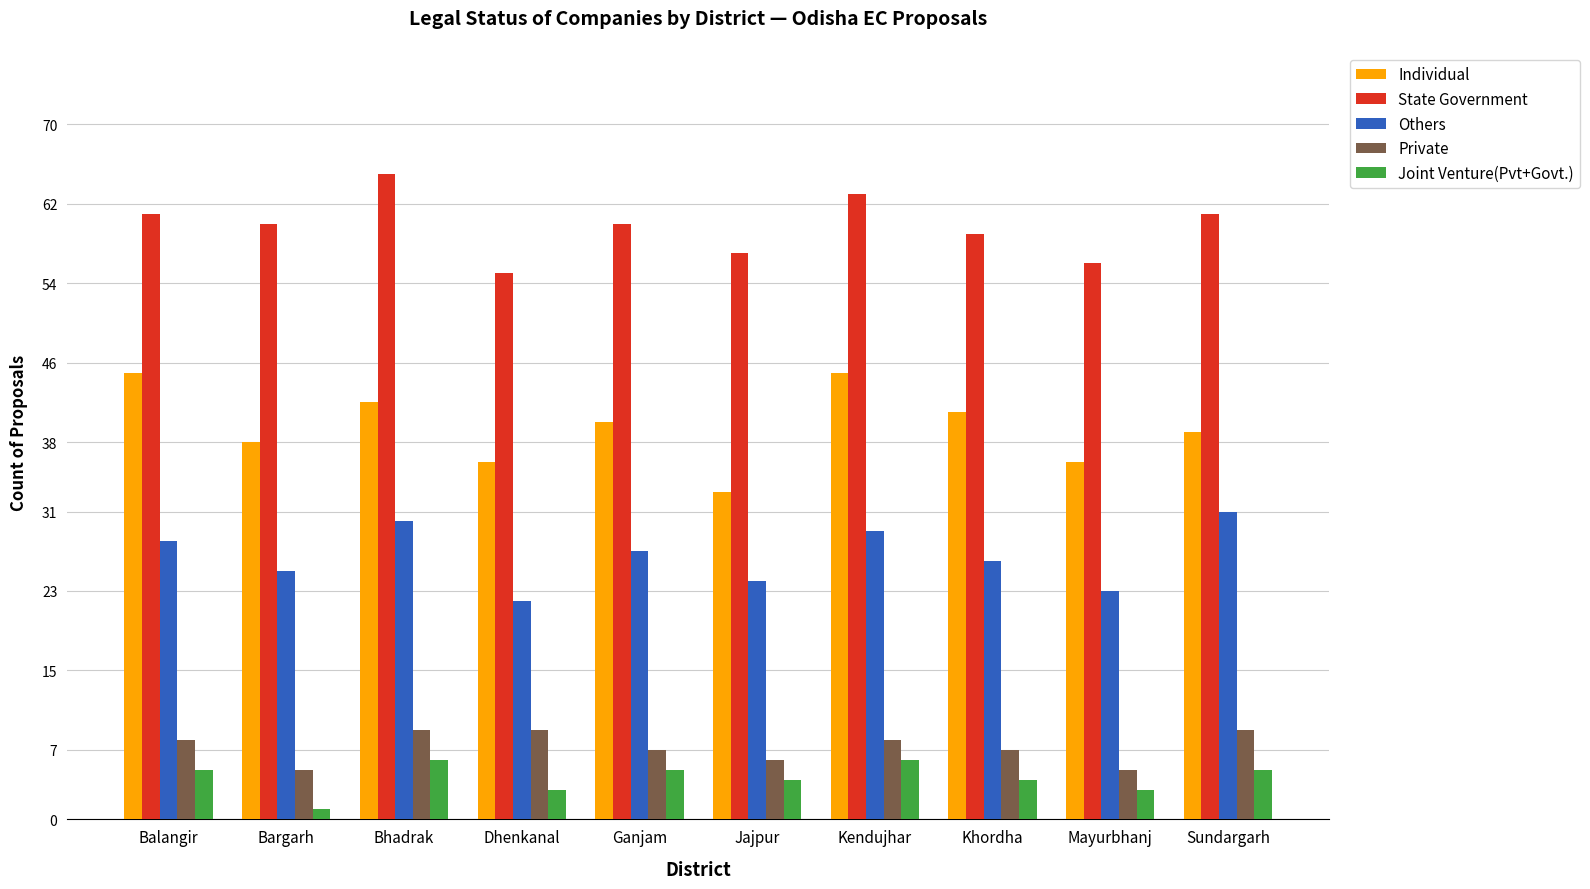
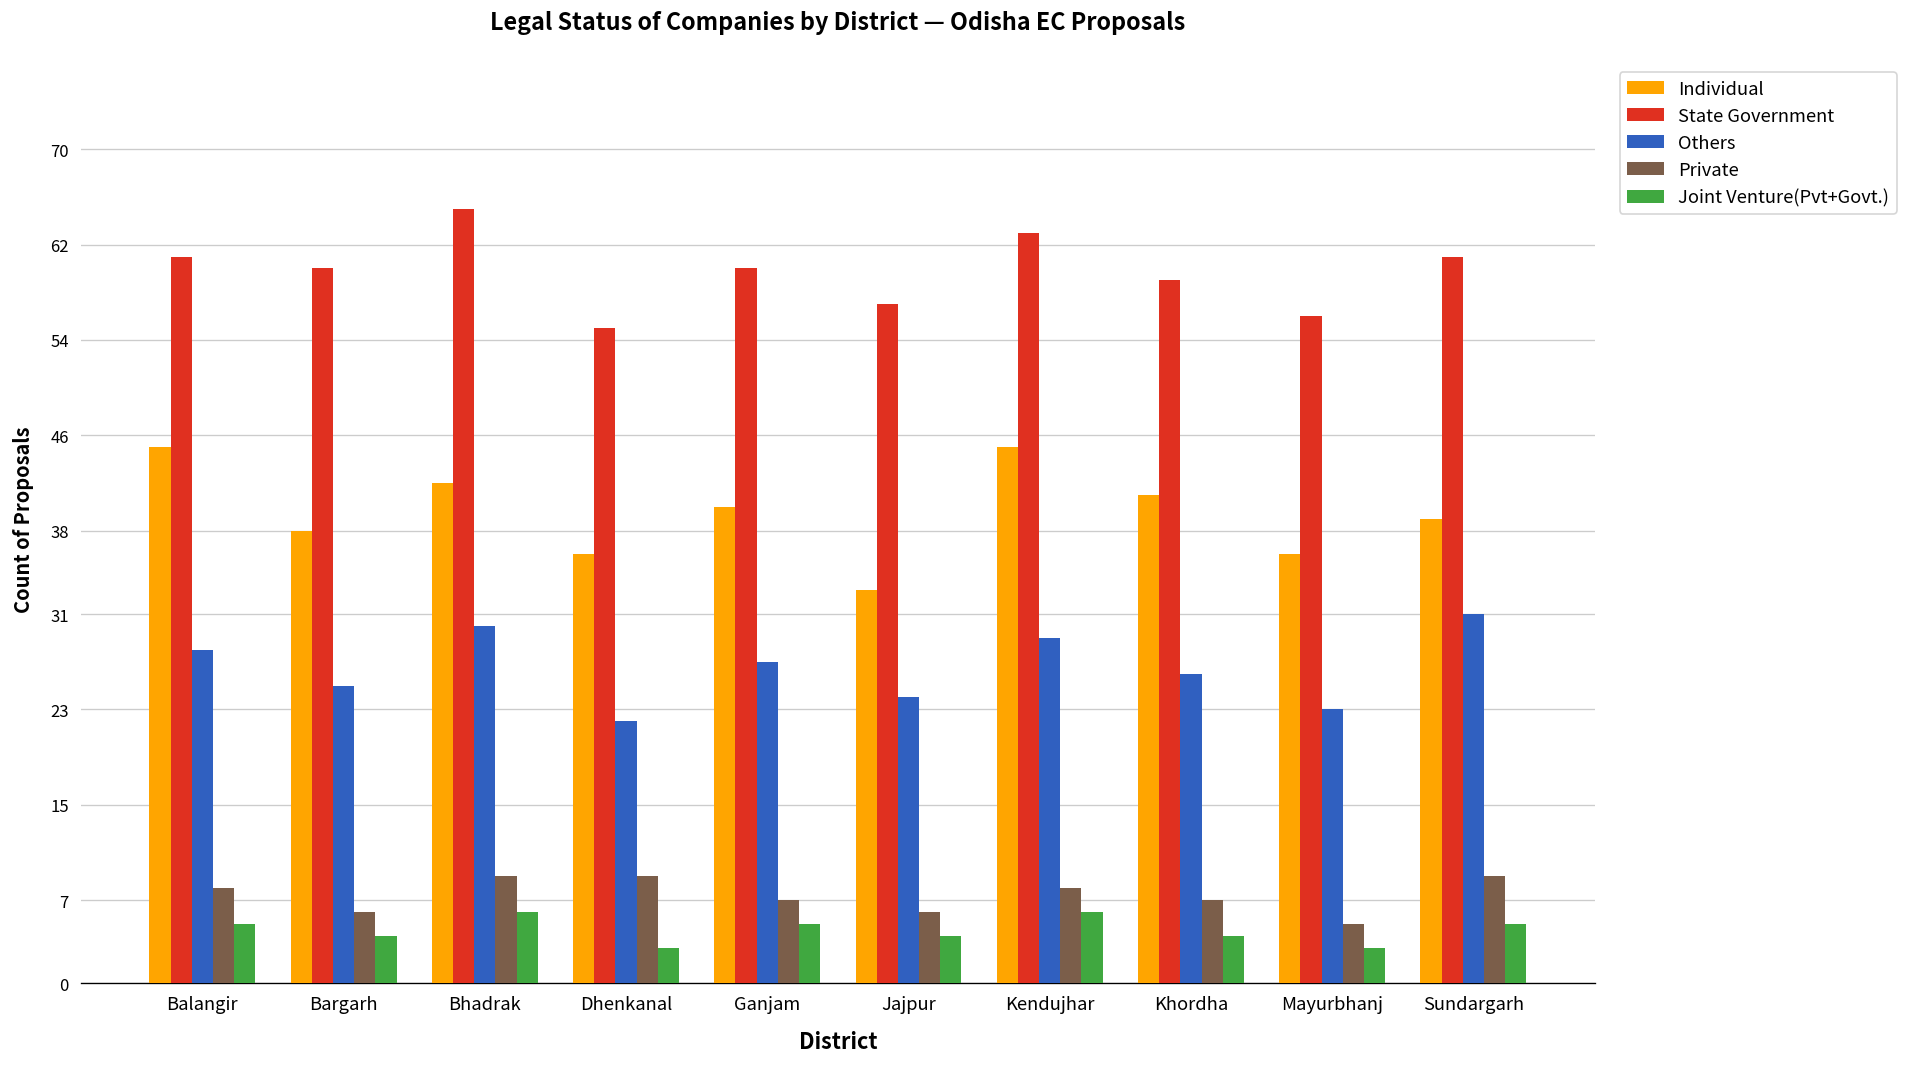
Private, Bargarh: 5 -> 6
Joint Venture(Pvt+Govt.), Bargarh: 1 -> 4
